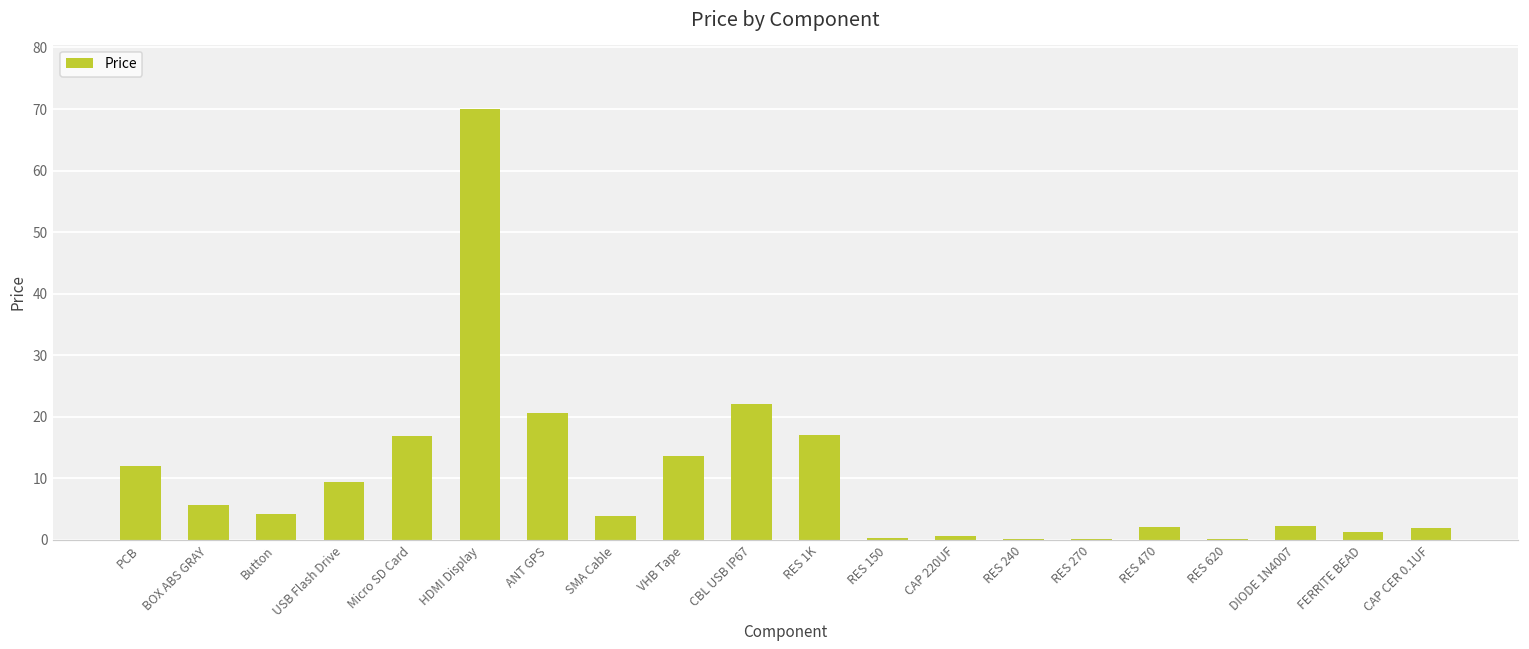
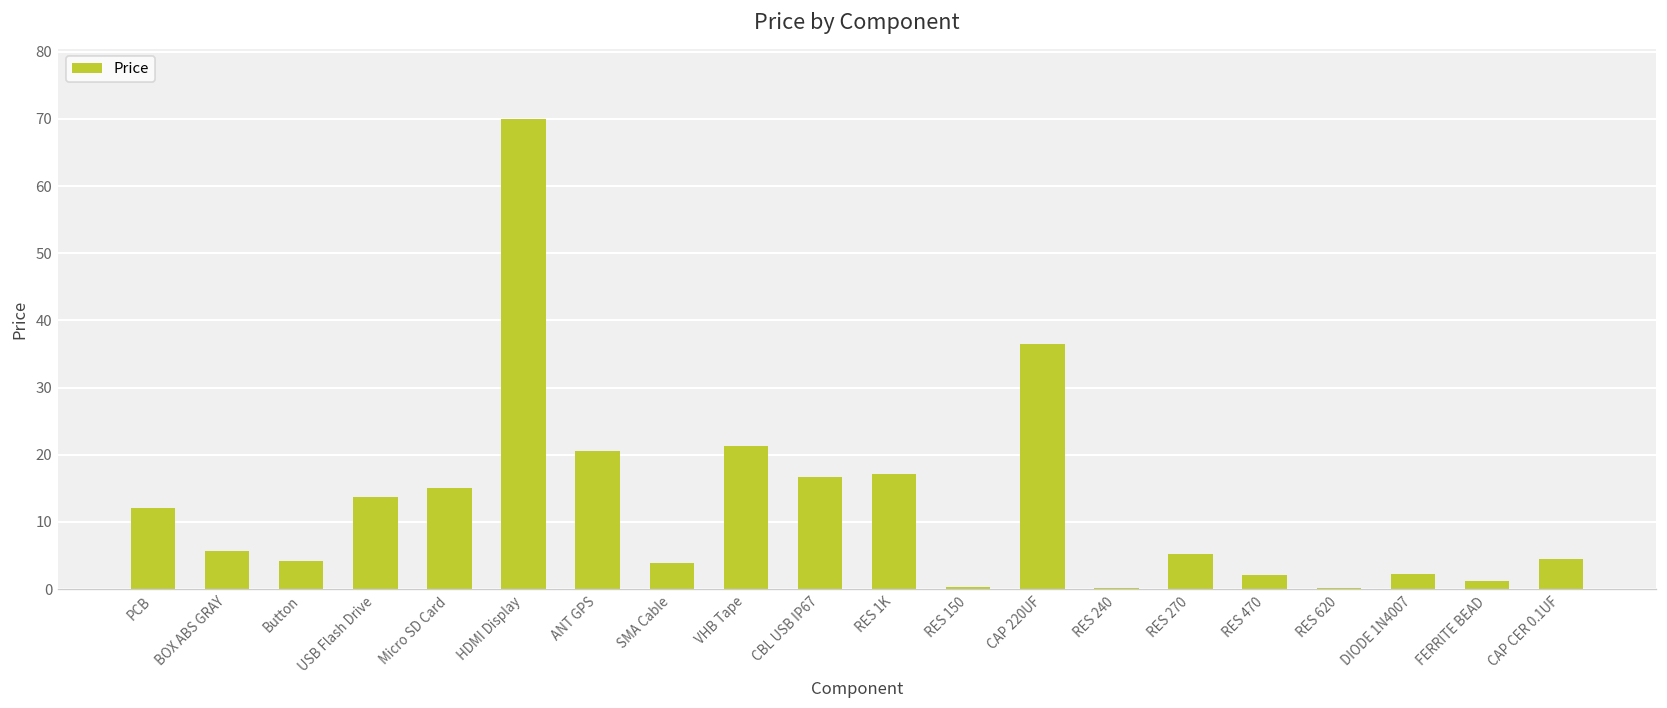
USB Flash Drive: 9 -> 14
Micro SD Card: 17 -> 15
VHB Tape: 14 -> 21
CBL USB IP67: 22 -> 17
CAP 220UF: 1 -> 36
RES 270: 0 -> 5
CAP CER 0.1UF: 2 -> 5
